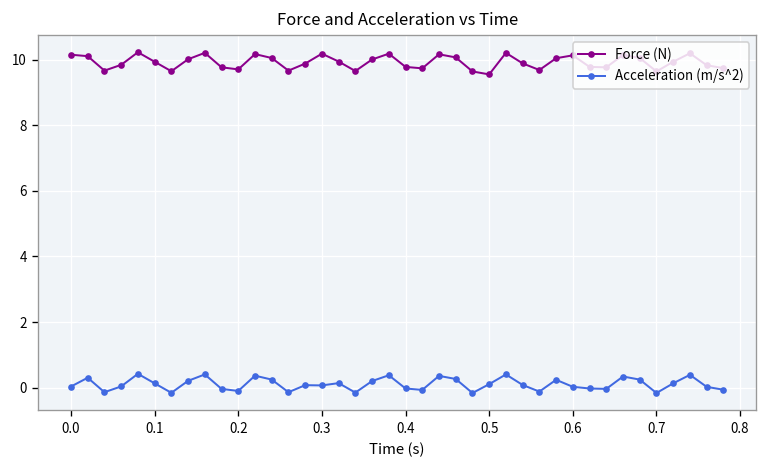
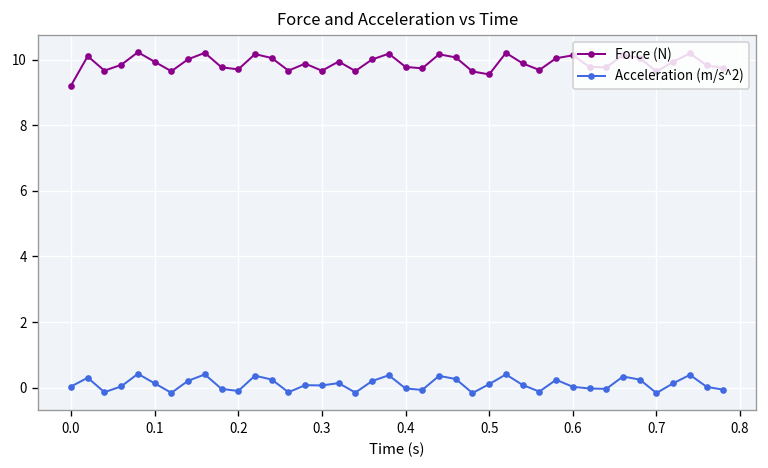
Force (N), 0.0: 10.2 -> 9.2
Force (N), 0.3: 10.2 -> 9.7
